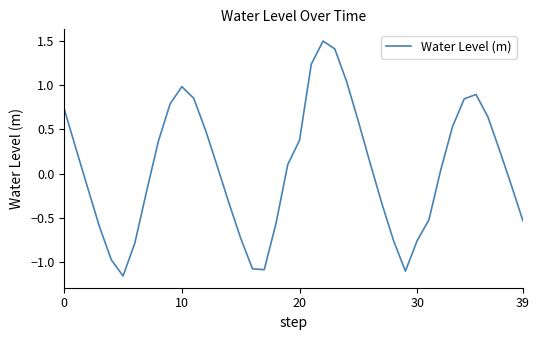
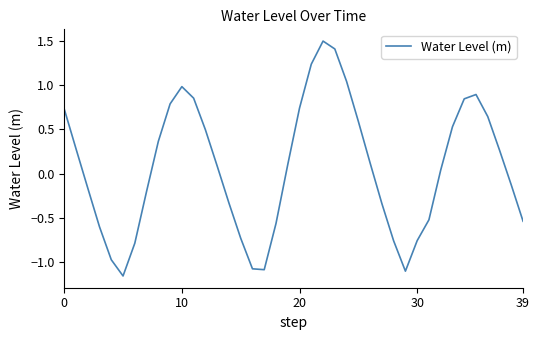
20: 0.4 -> 0.7
